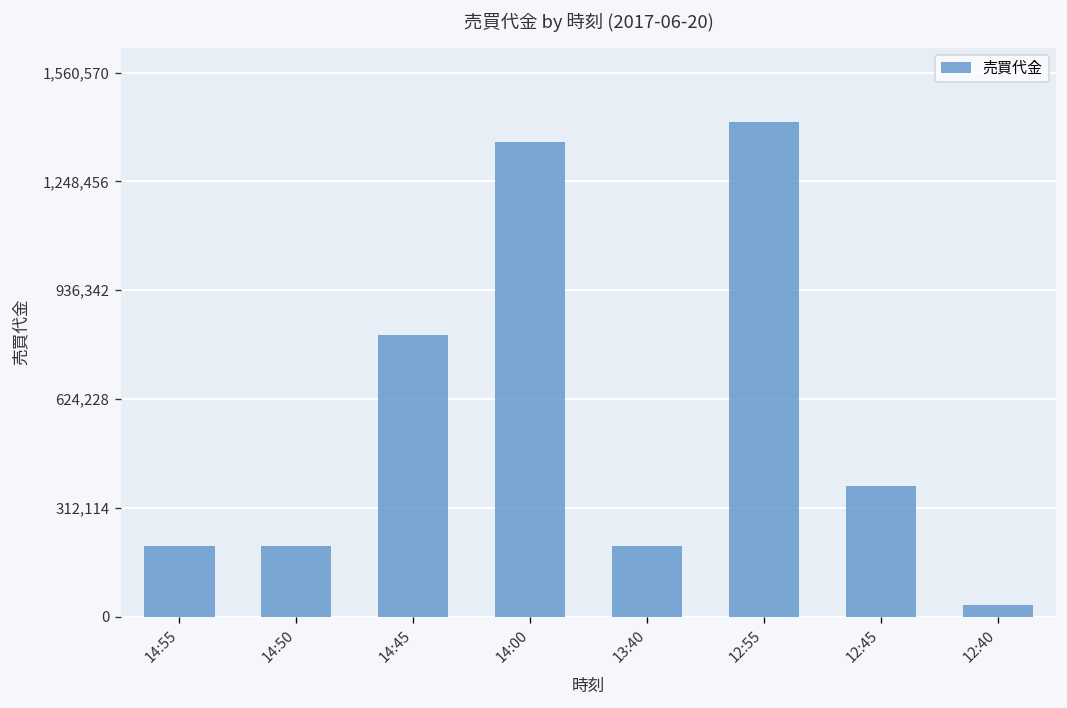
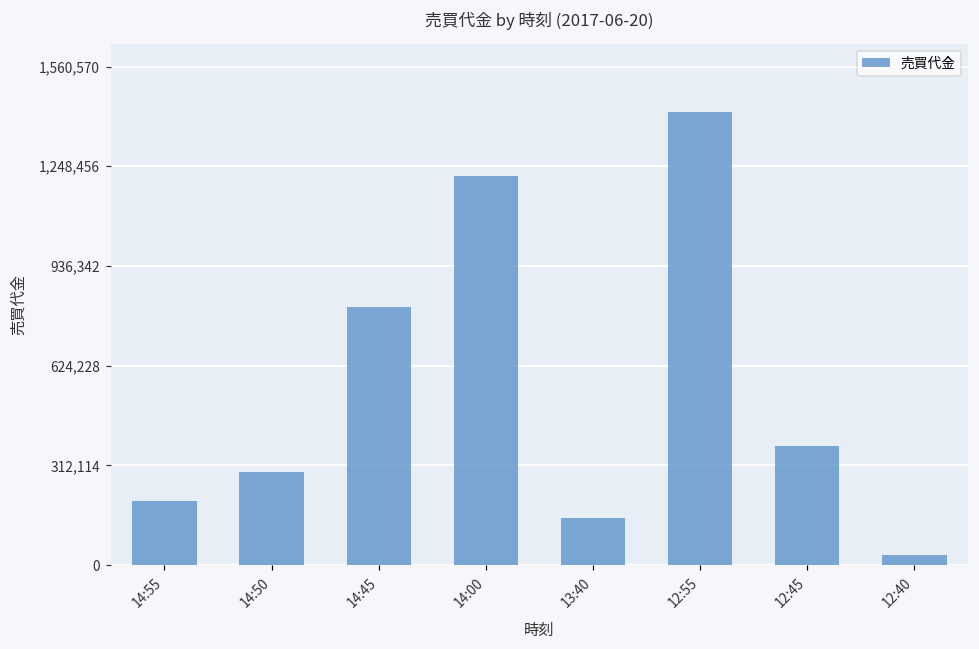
14:50: 200,000 -> 290,000
14:00: 1,360,000 -> 1,220,000
13:40: 200,000 -> 150,000
